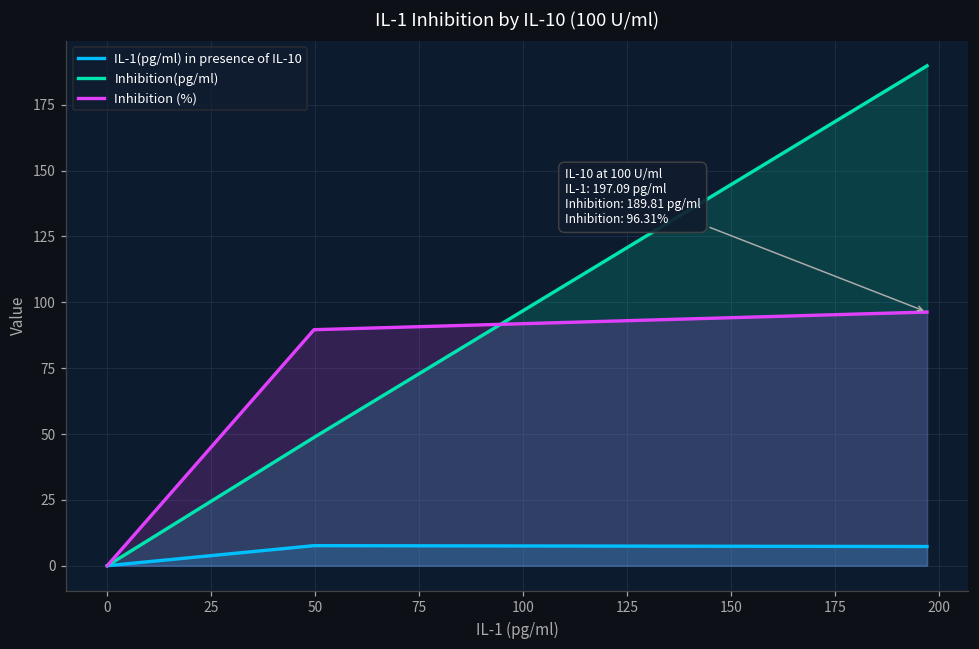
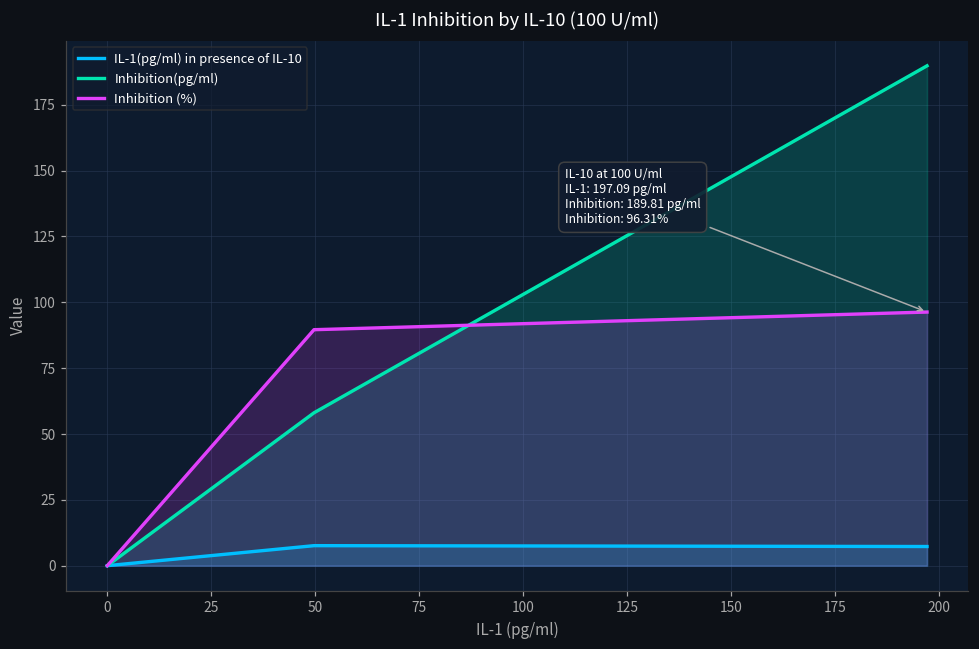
Inhibition(pg/ml), 50: 49 -> 58
